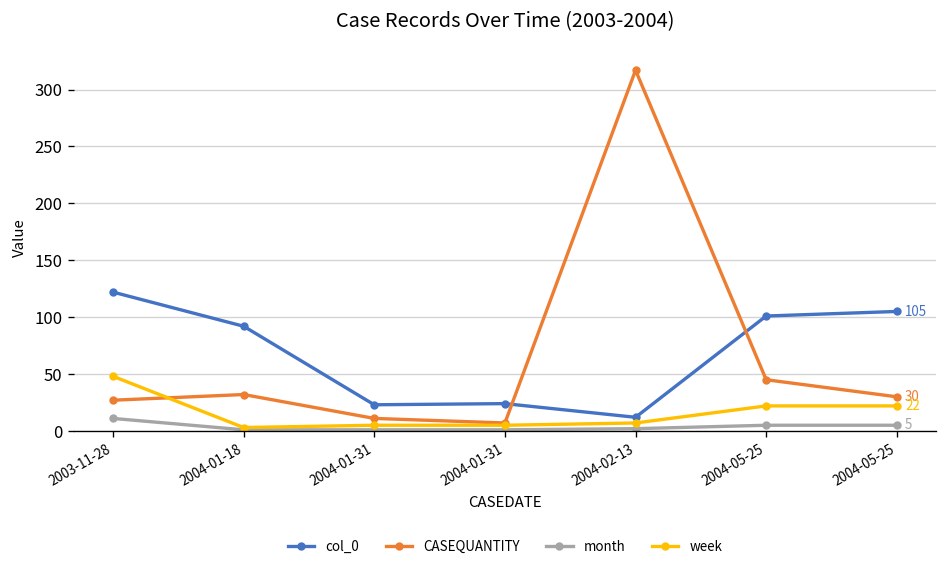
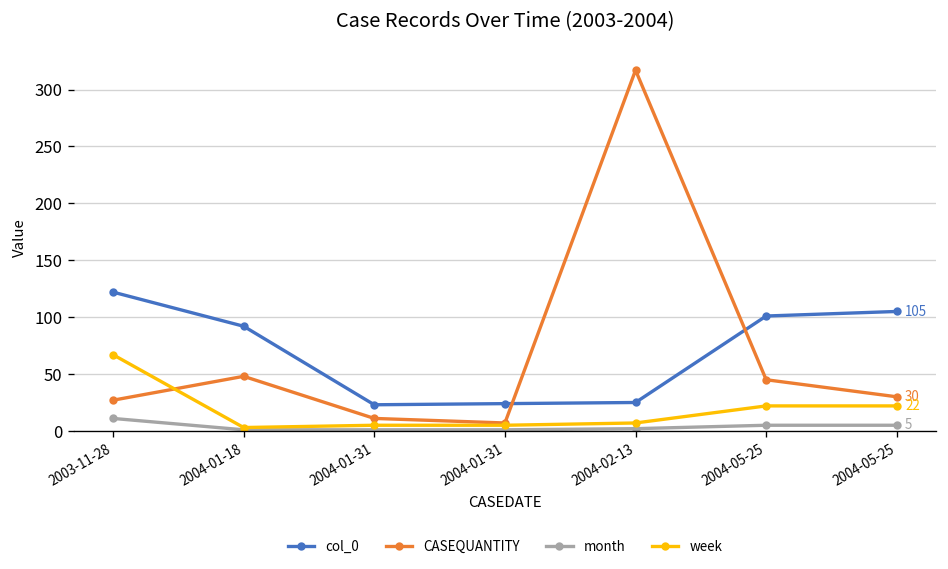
week, 2003-11-28: 50 -> 70
CASEQUANTITY, 2004-01-18: 30 -> 50
col_0, 2004-02-13: 10 -> 30
